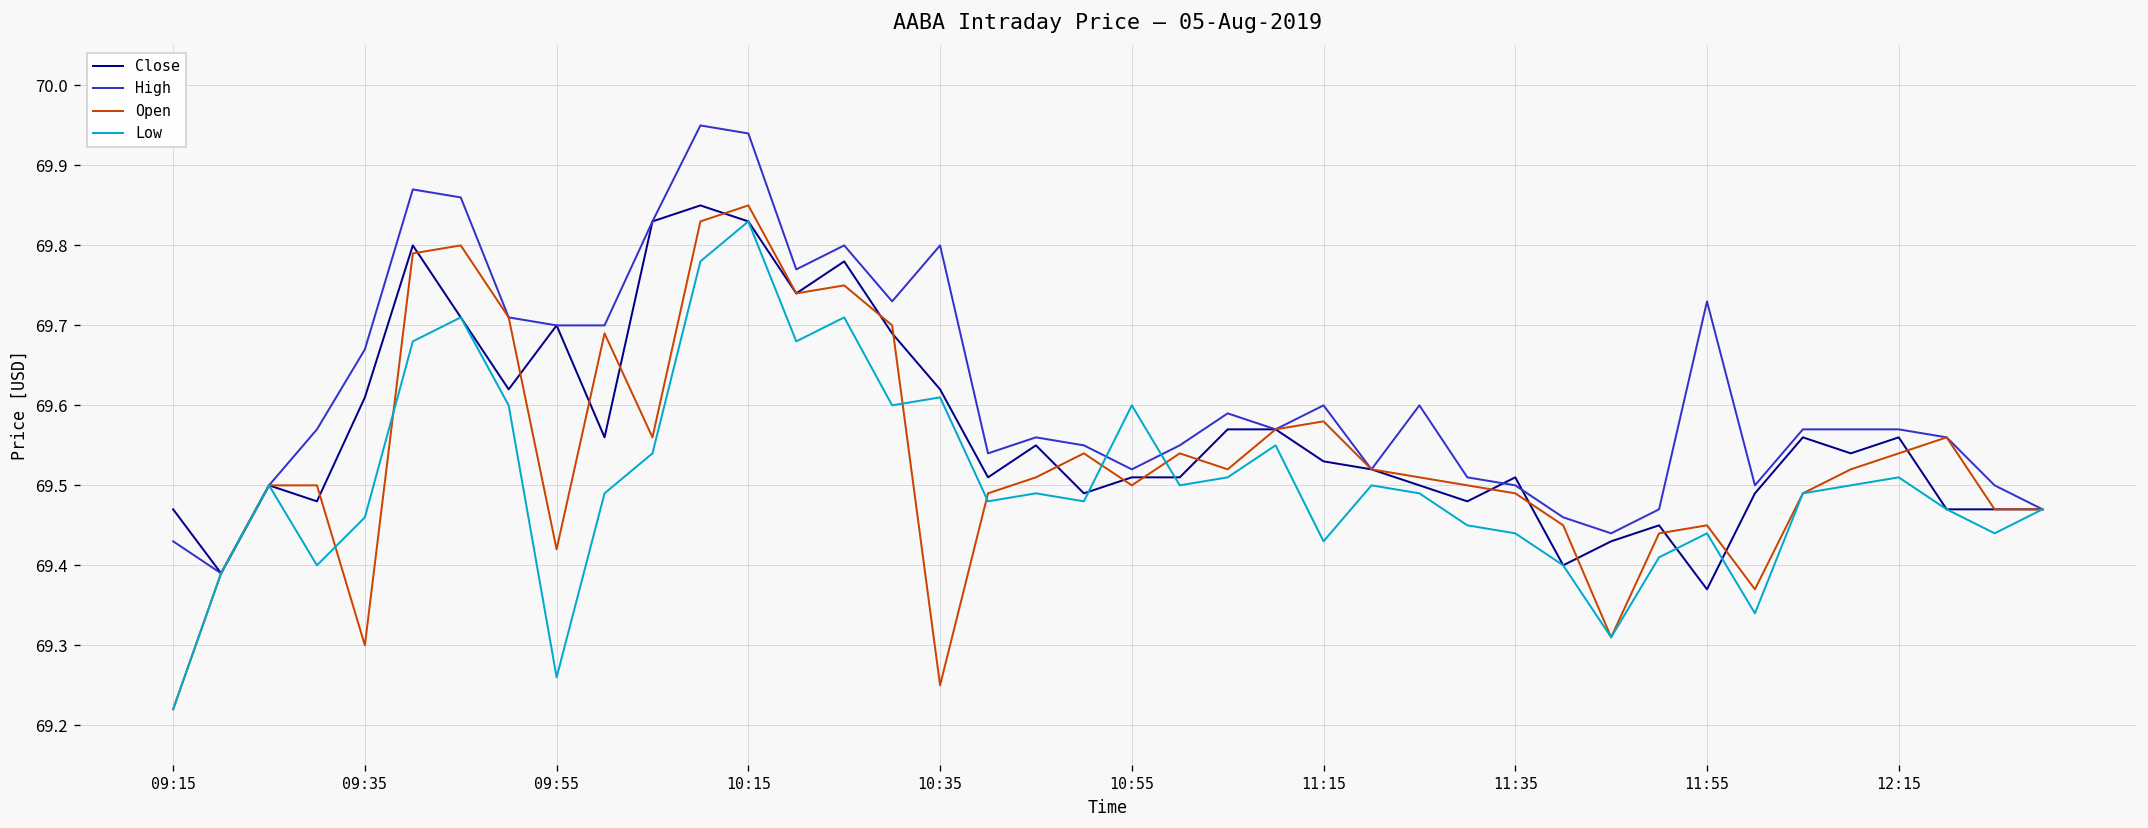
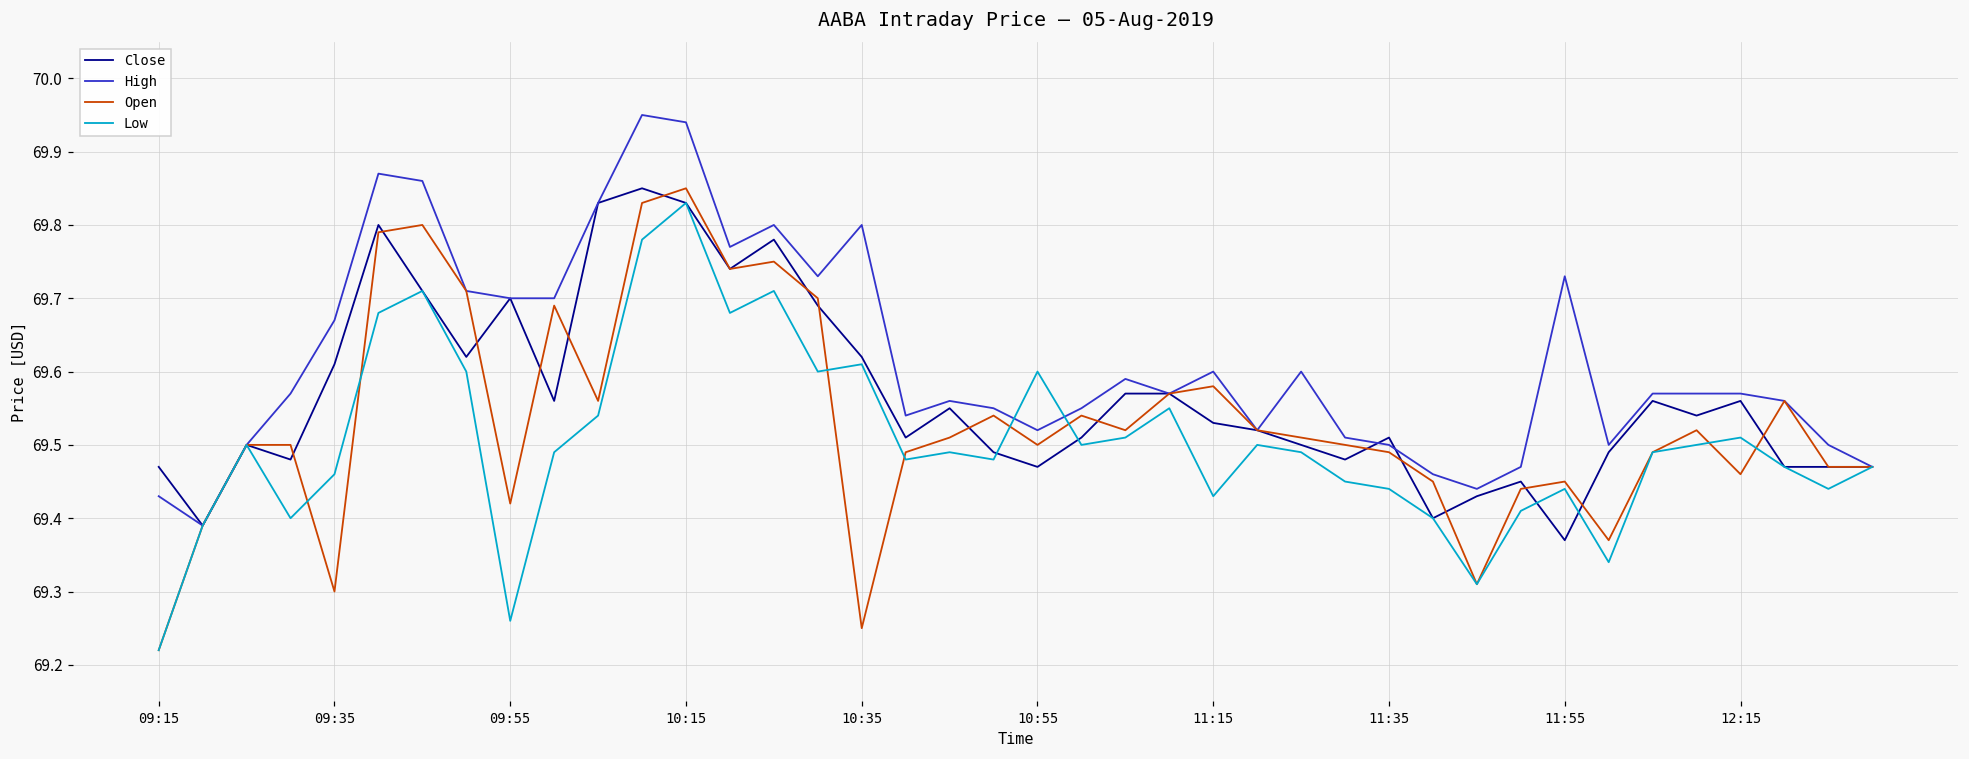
Close, 10:55: 69.51 -> 69.47
Open, 12:15: 69.54 -> 69.46
